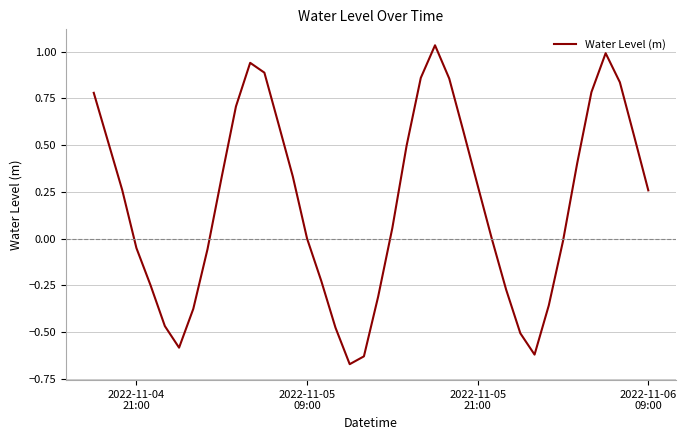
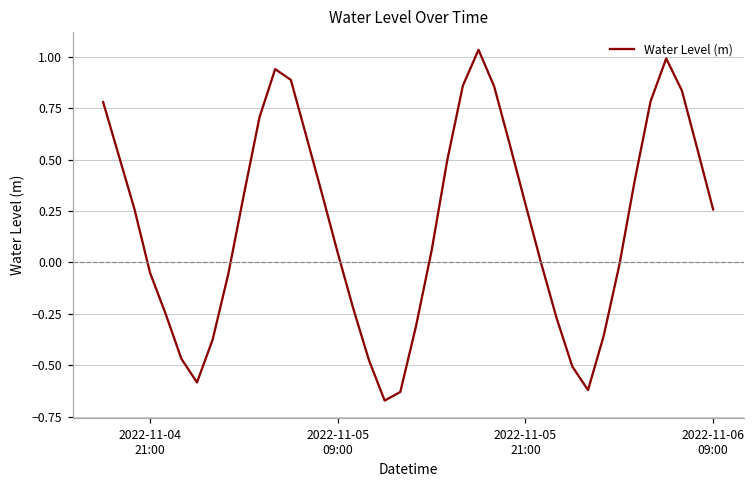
2022-11-05 09:00: 0.00 -> 0.05
